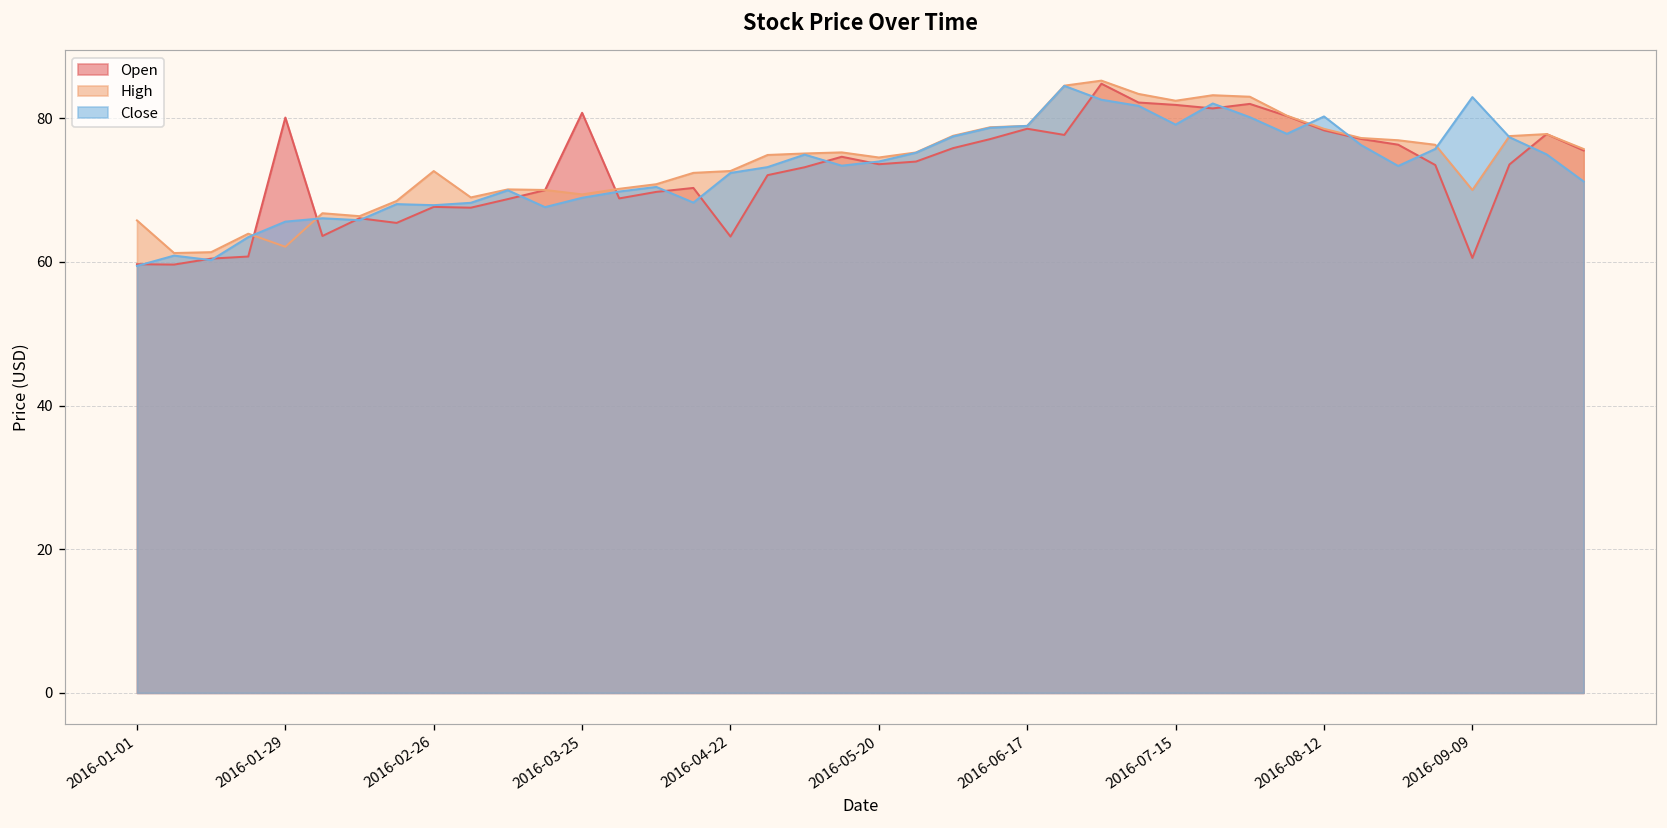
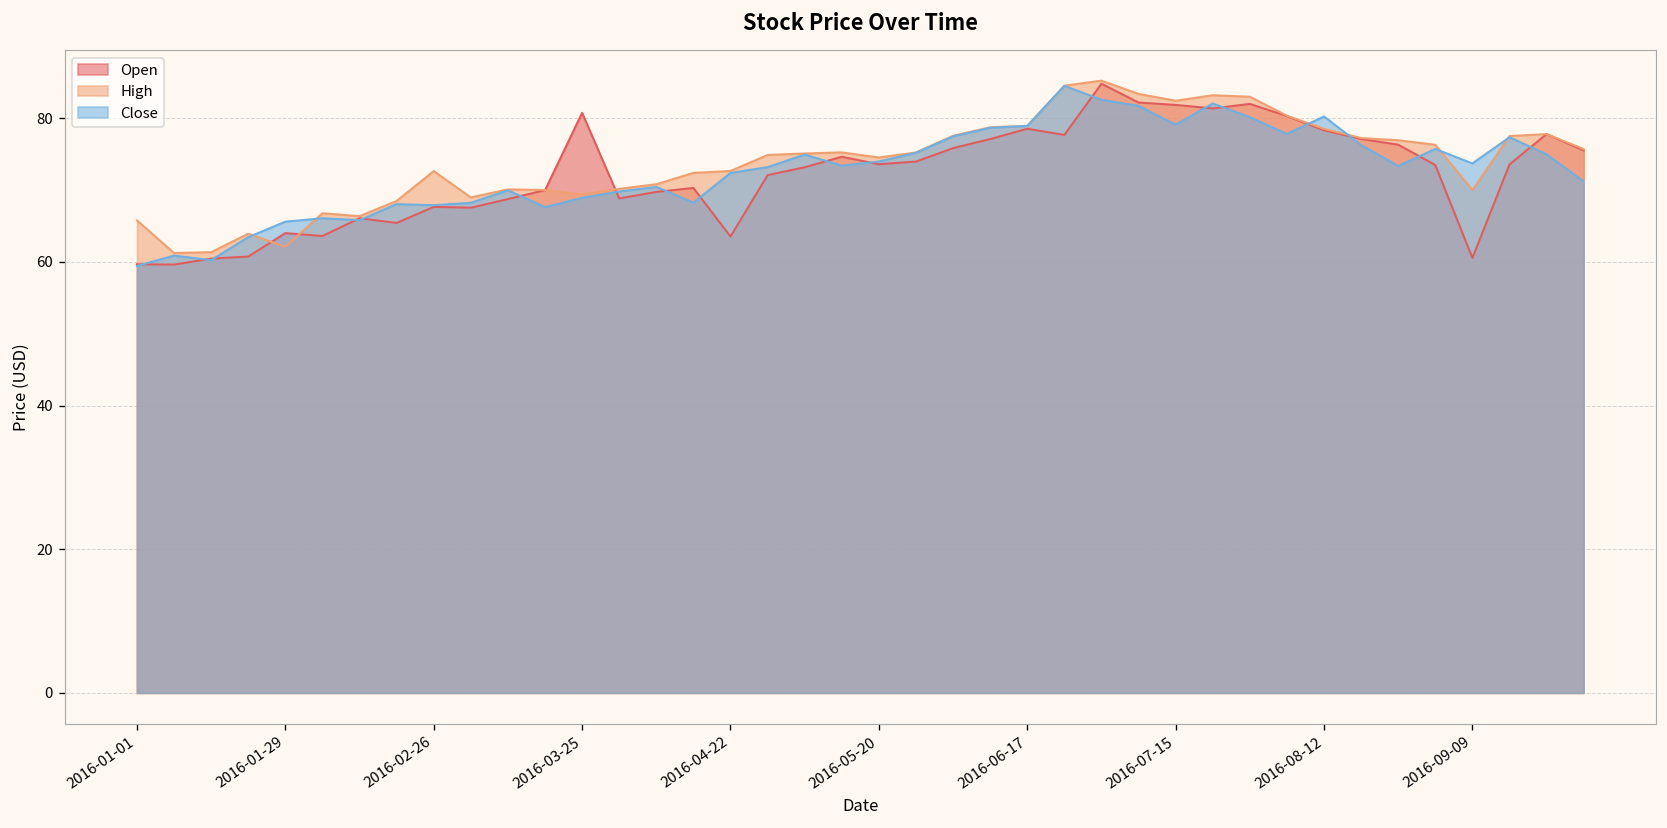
Open, 2016-01-29: 80 -> 64
Close, 2016-09-09: 83 -> 74
